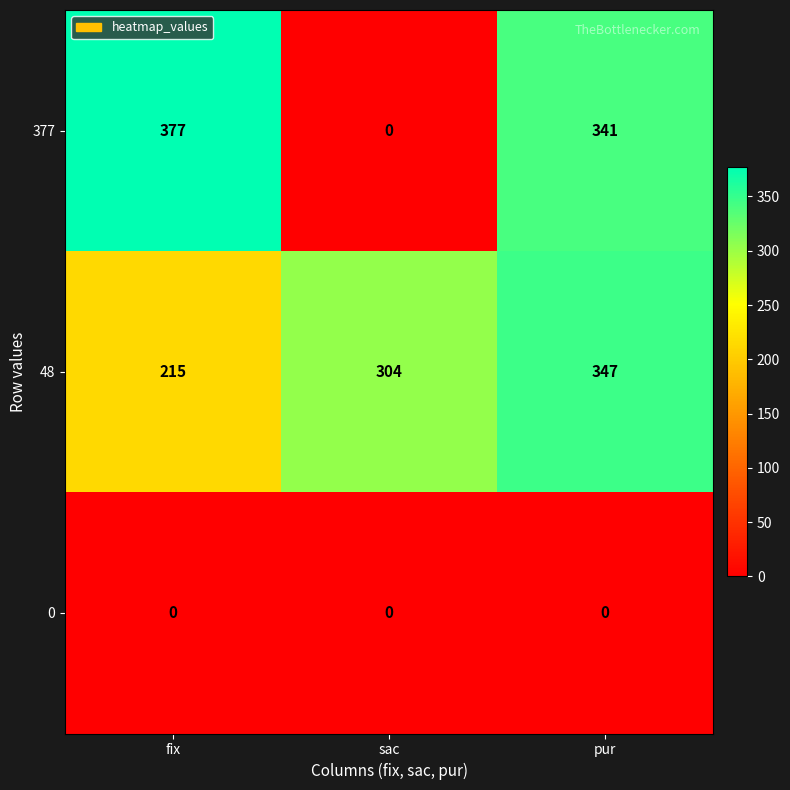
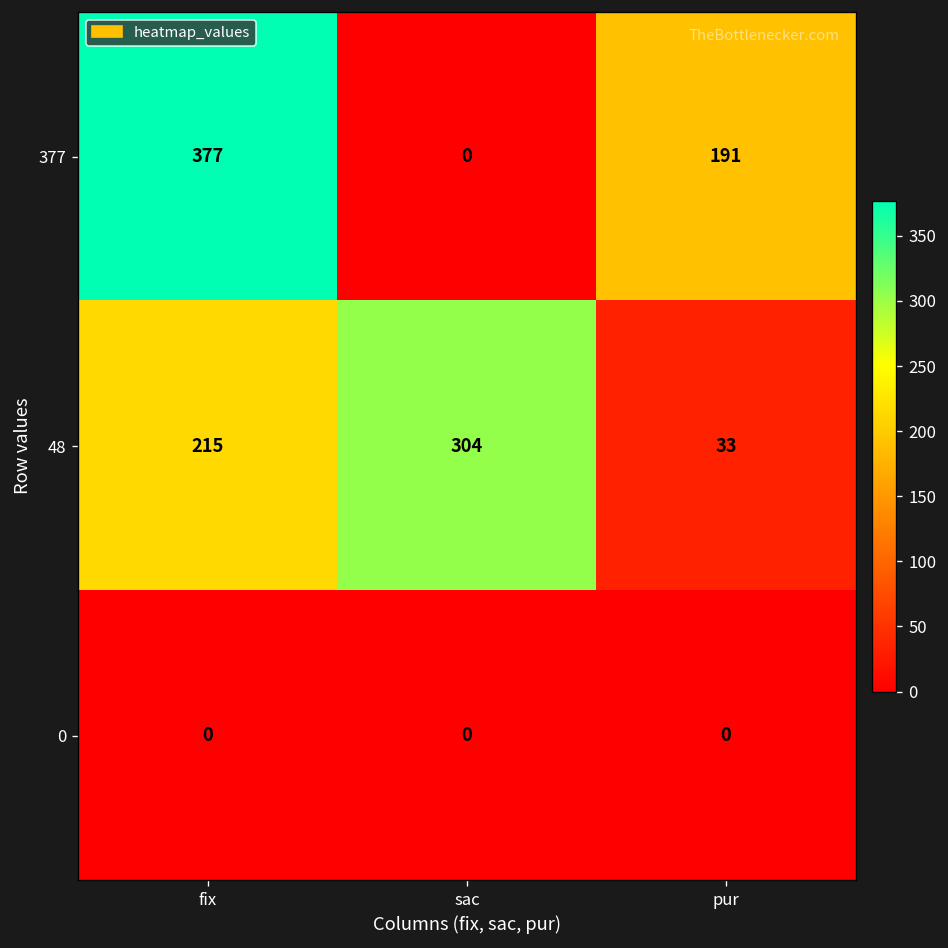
377, pur: 341 -> 191
48, pur: 347 -> 33
